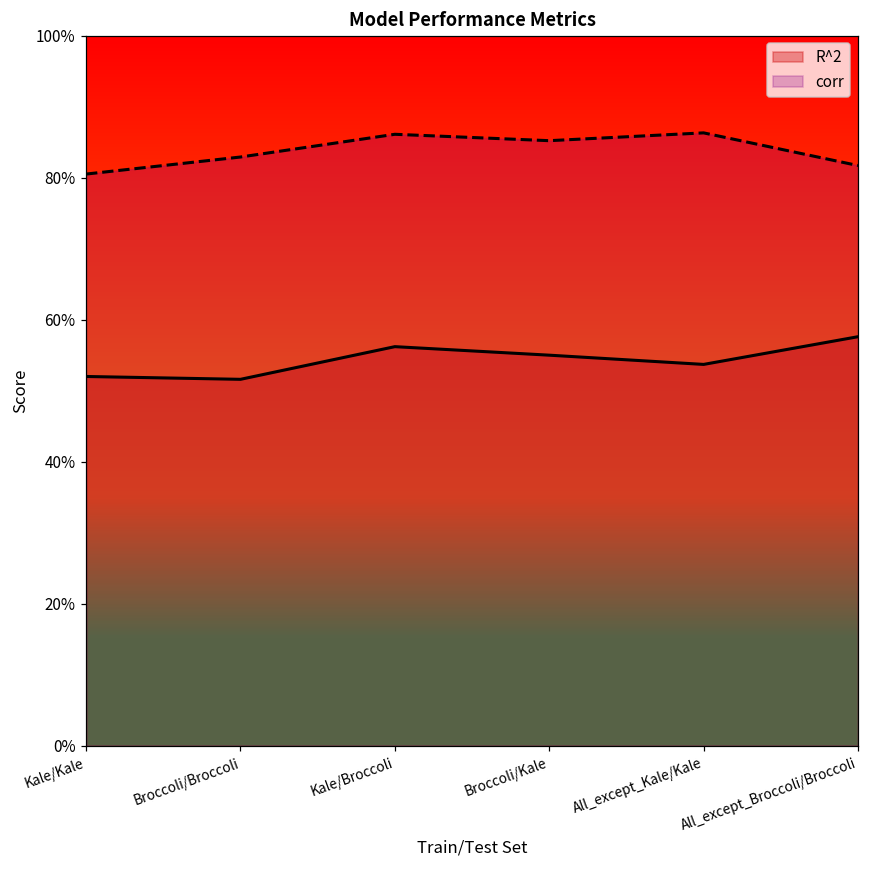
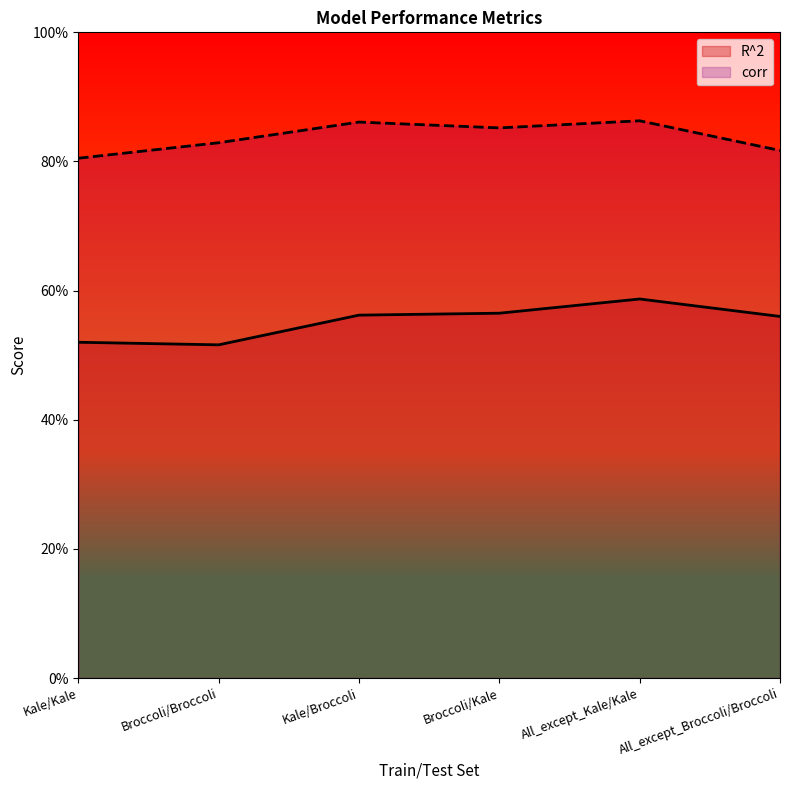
R^2, Broccoli/Kale: 55% -> 56%
R^2, All_except_Kale/Kale: 54% -> 59%
R^2, All_except_Broccoli/Broccoli: 58% -> 56%
